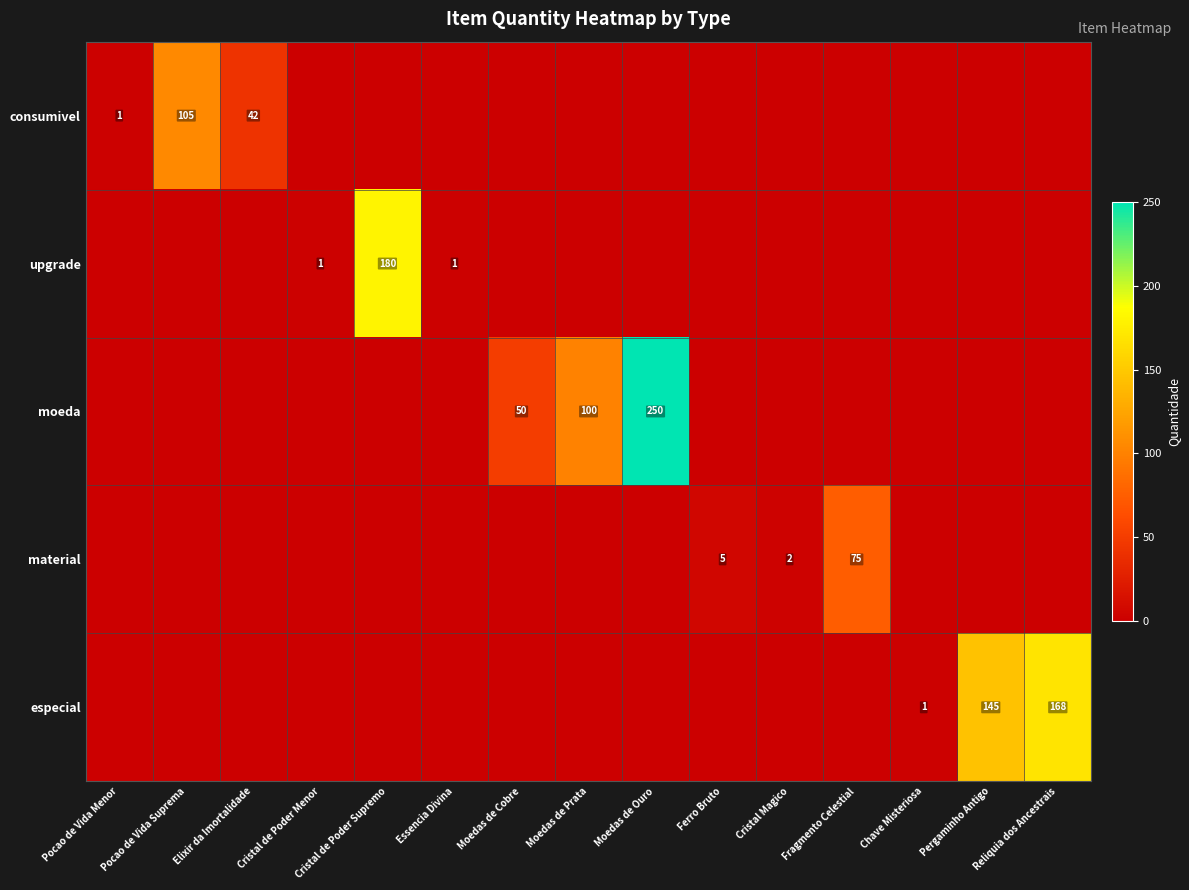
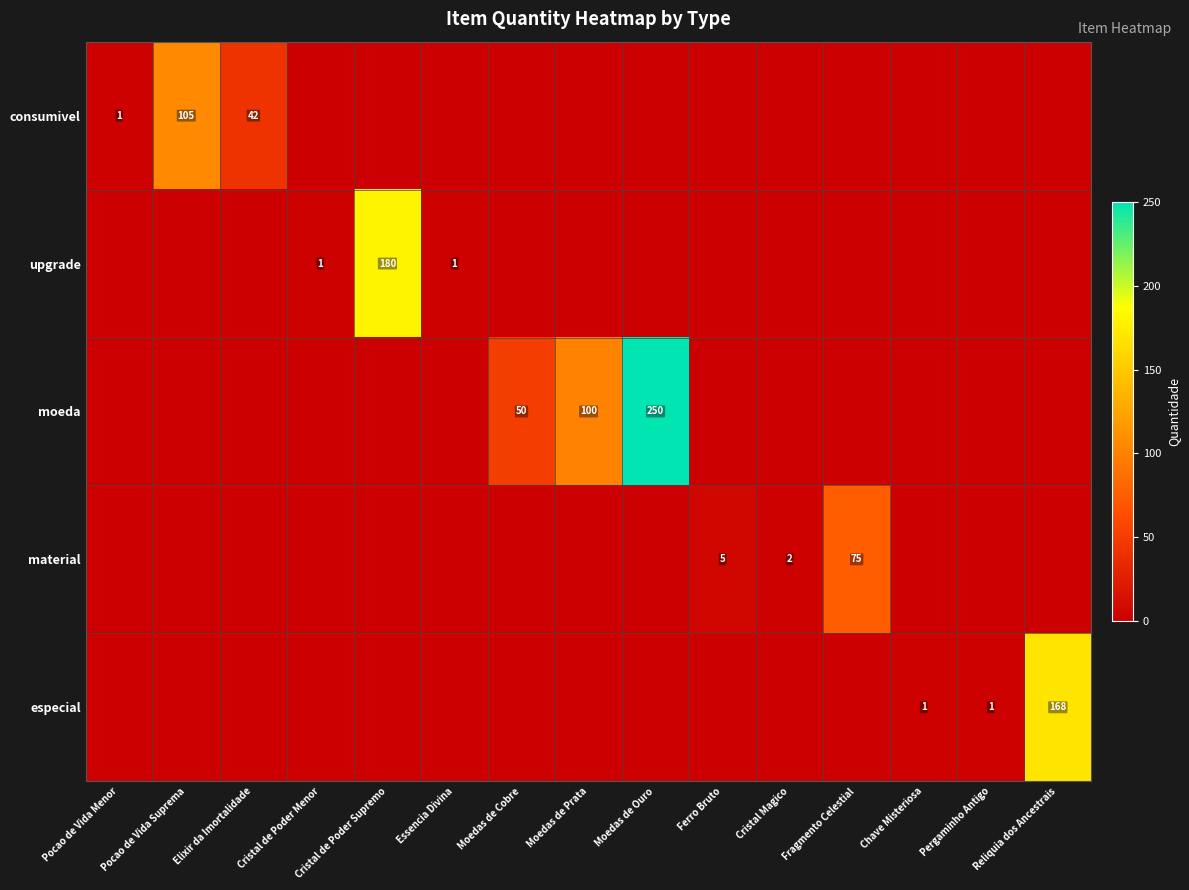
especial, Pergaminho Antigo: 145 -> 1
